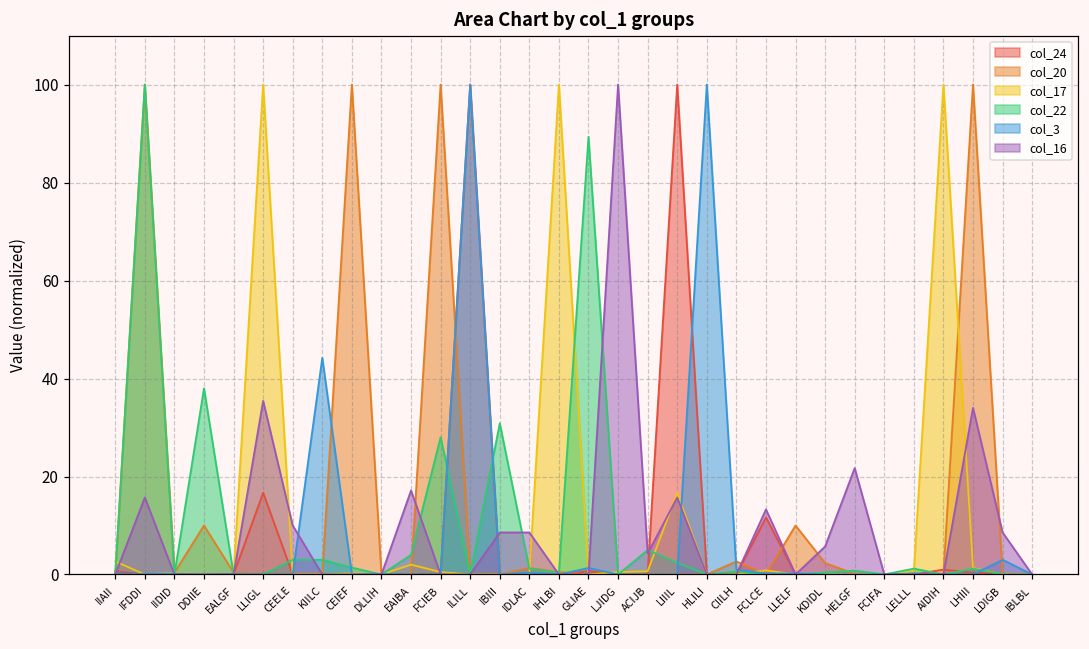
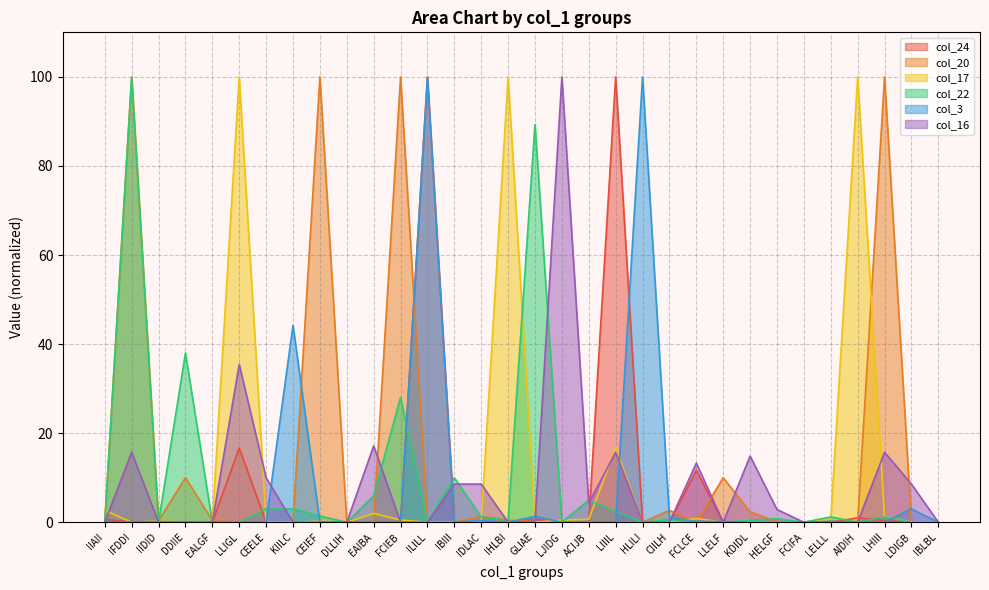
col_22, EAIBA: 4 -> 6
col_22, IBIII: 31 -> 10
col_16, KDIDL: 6 -> 15
col_16, HELGF: 22 -> 3
col_16, LHIII: 34 -> 16
